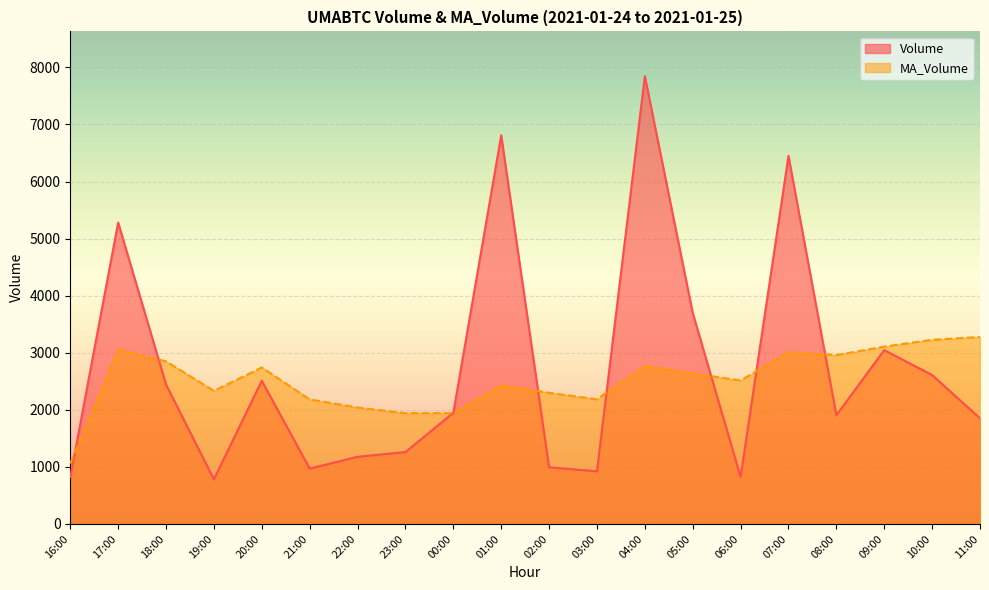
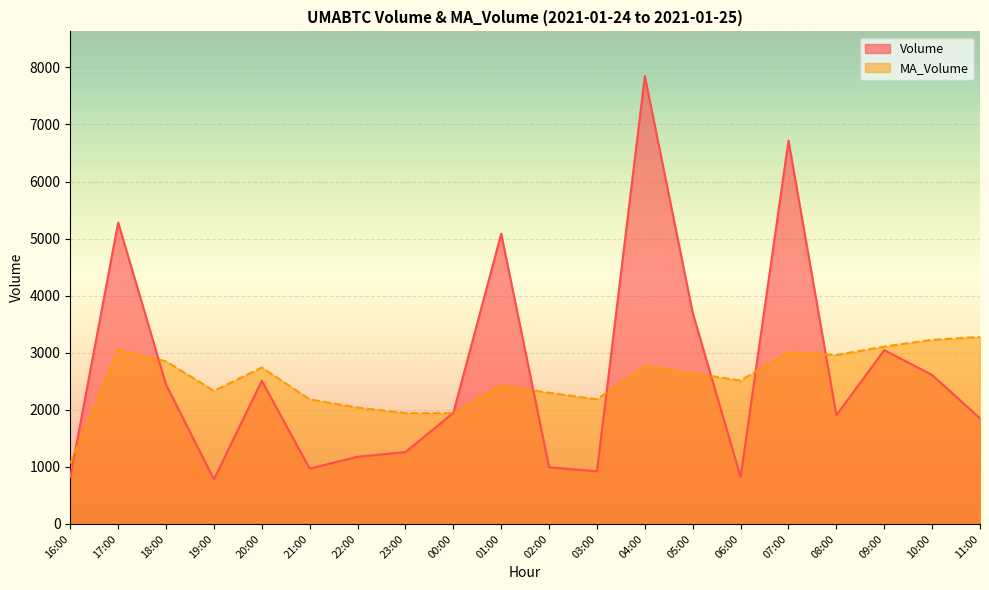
Volume, 01:00: 6800 -> 5100
Volume, 07:00: 6400 -> 6700
